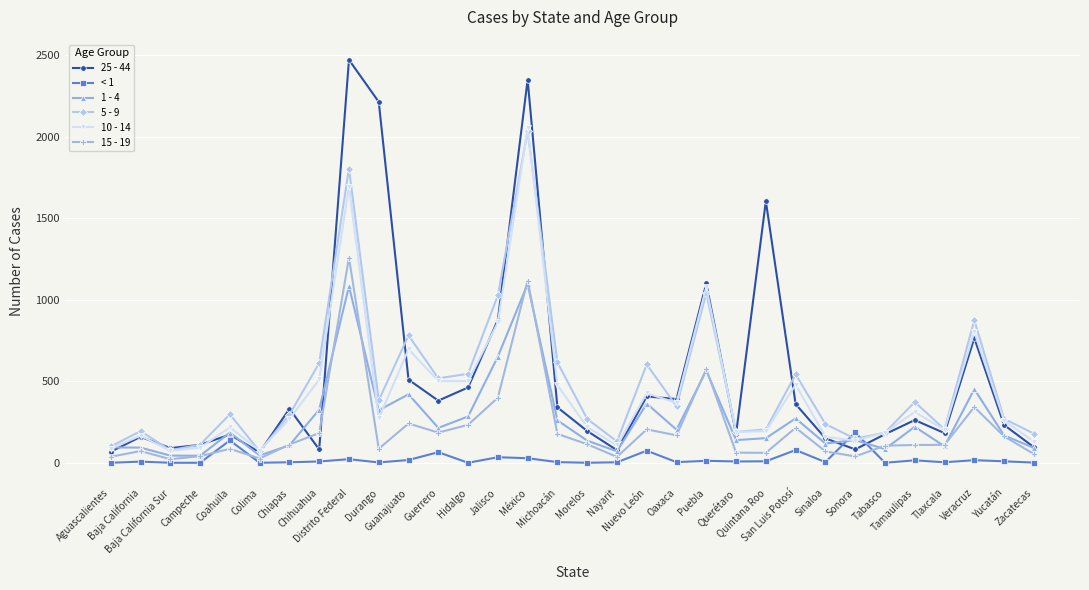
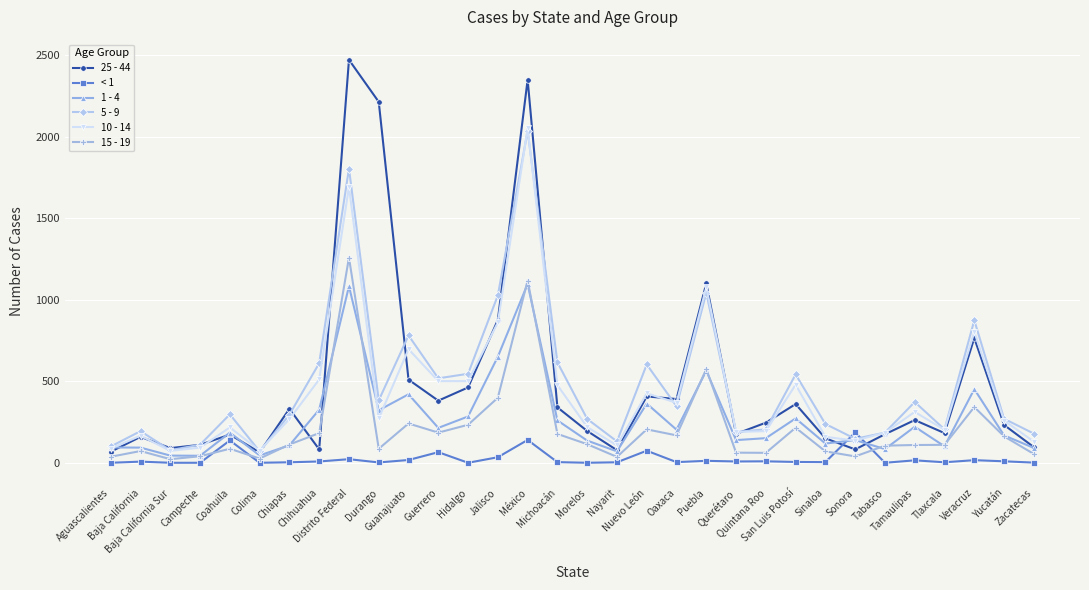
< 1, México: 30 -> 140
25 - 44, Quintana Roo: 1610 -> 250
< 1, San Luis Potosí: 80 -> 10
